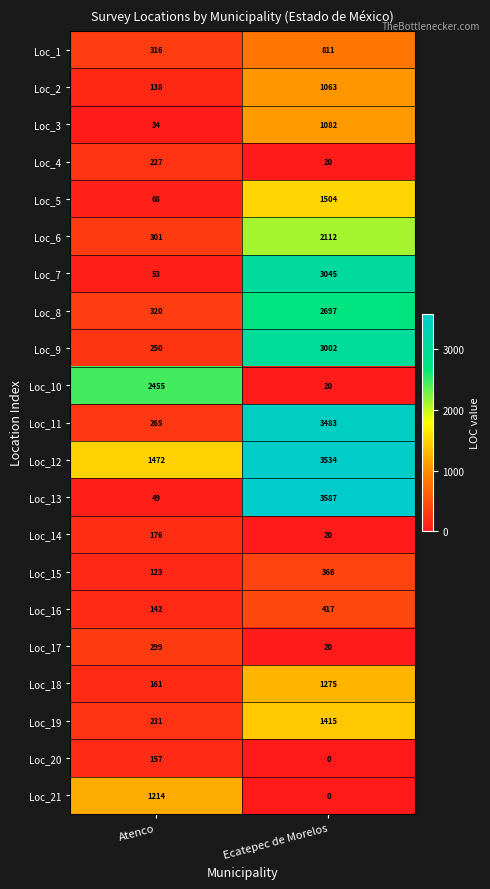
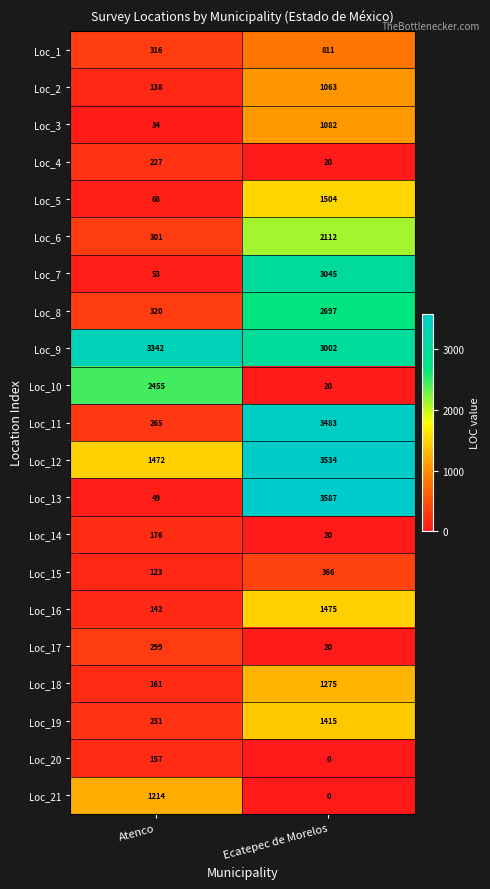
Loc_9, Atenco: 250 -> 3342
Loc_16, Ecatepec de Morelos: 417 -> 1475
